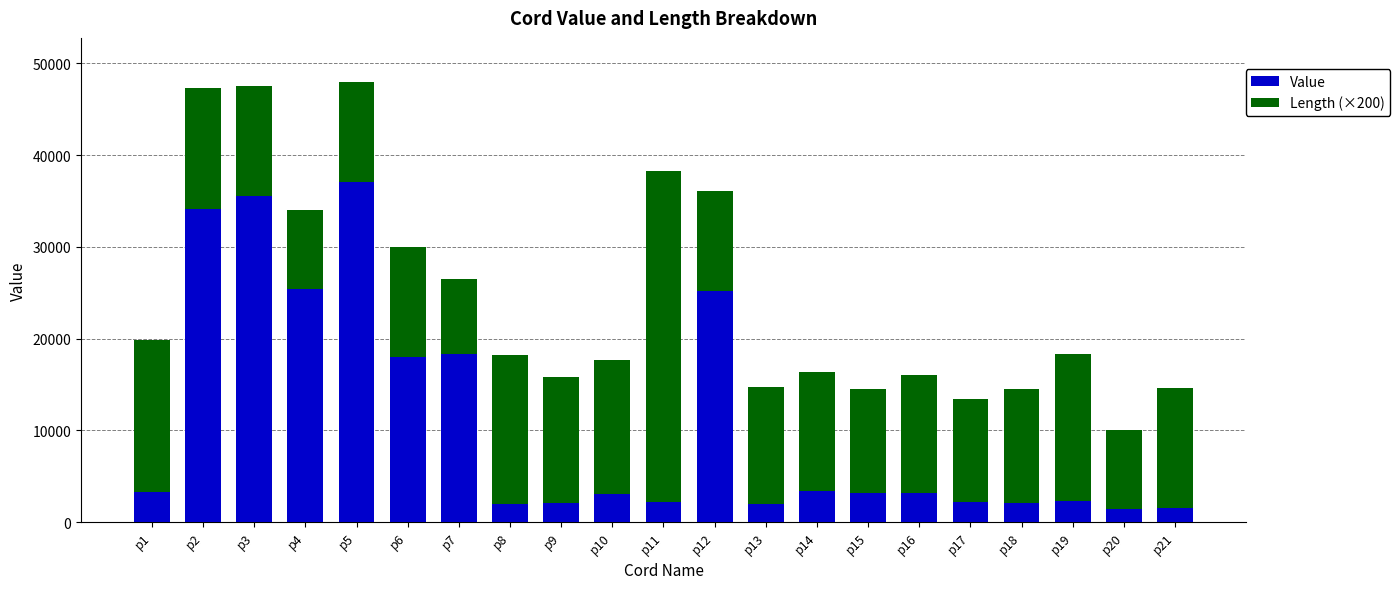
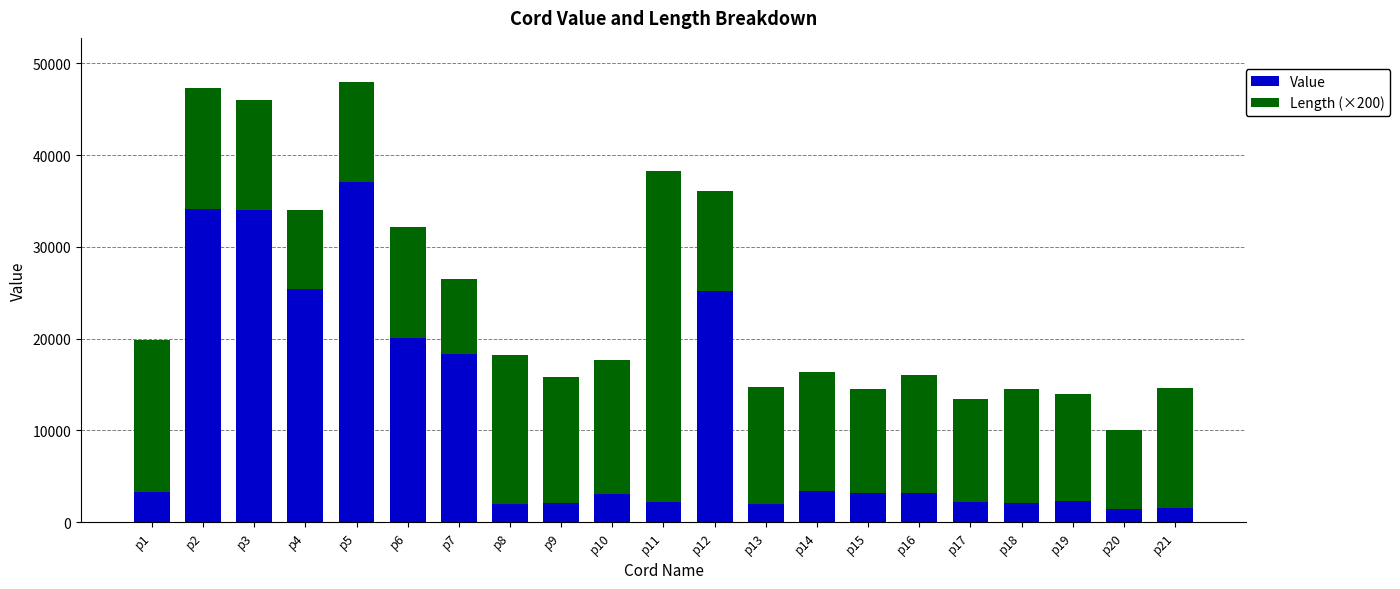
Value, p3: 36000 -> 34000
Value, p6: 18000 -> 20000
Length (×200), p19: 16000 -> 12000
